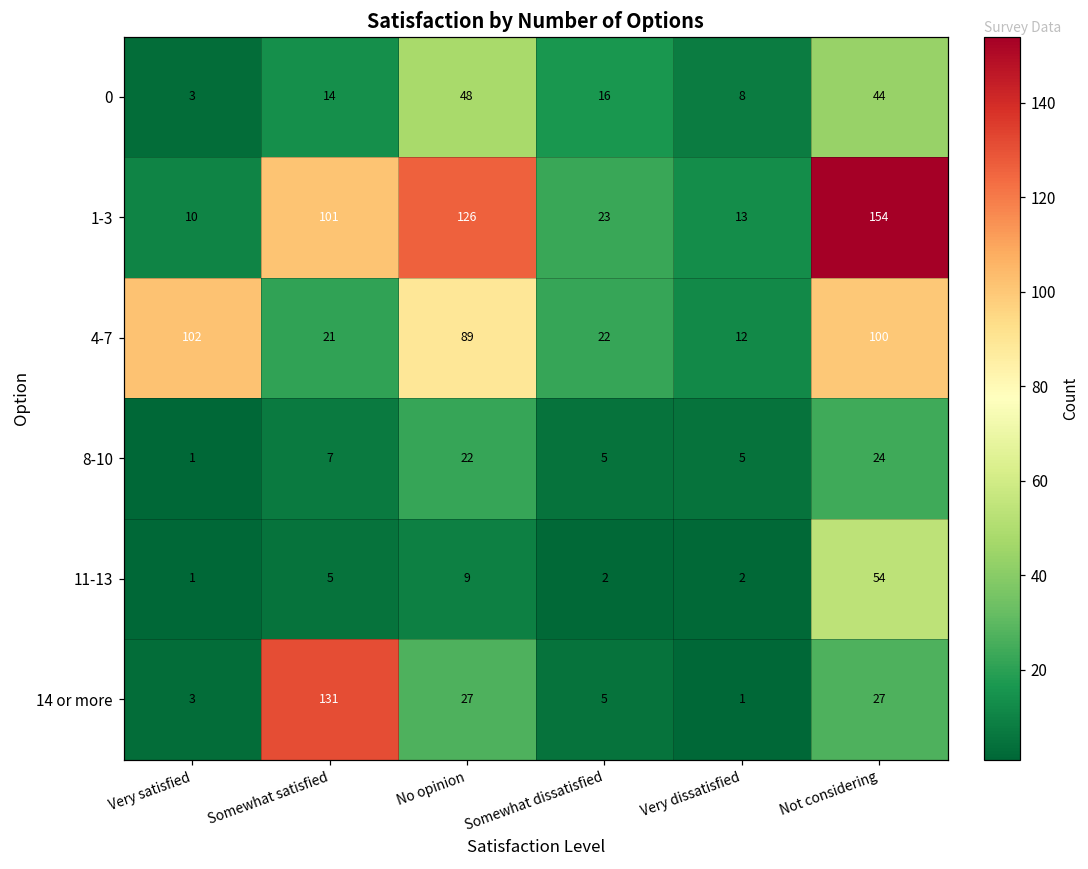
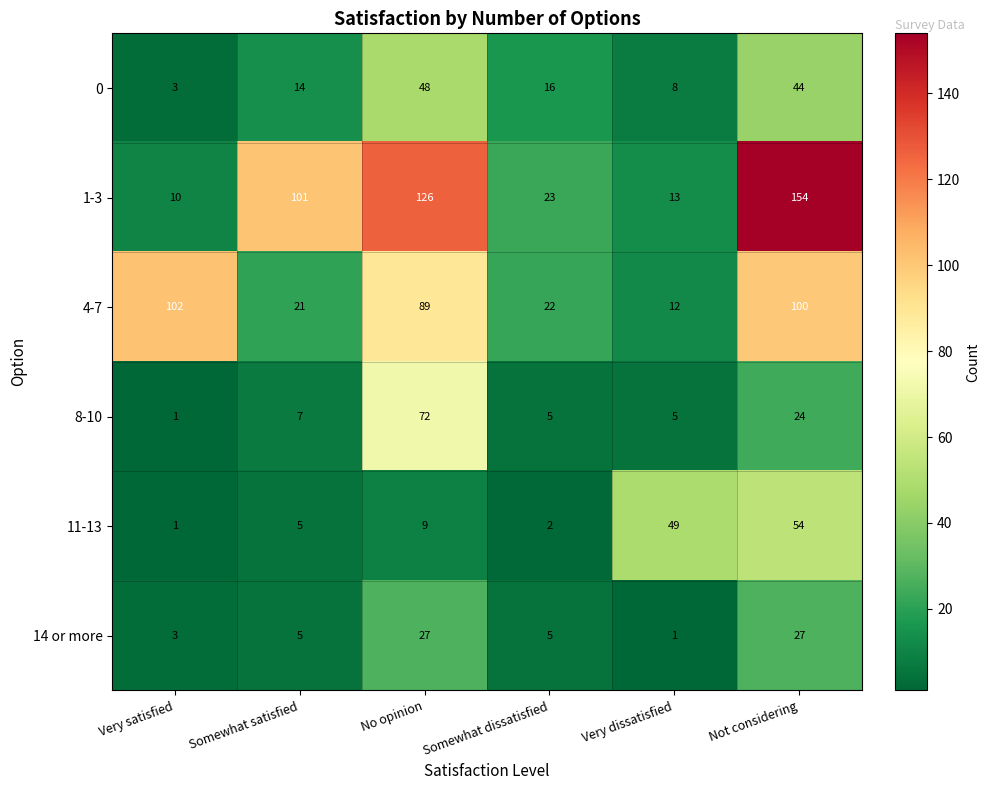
8-10, No opinion: 22 -> 72
11-13, Very dissatisfied: 2 -> 49
14 or more, Somewhat satisfied: 131 -> 5
